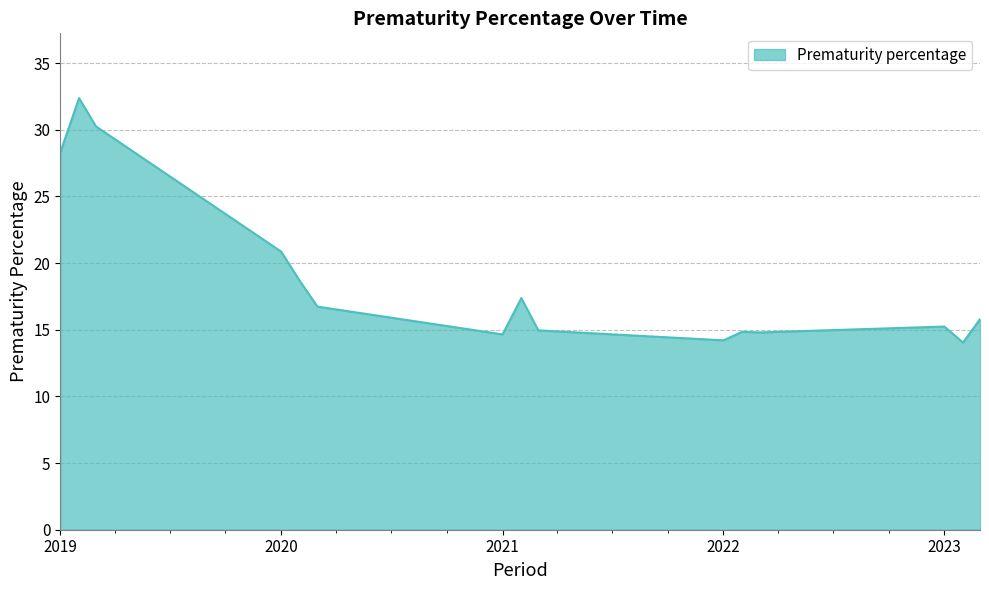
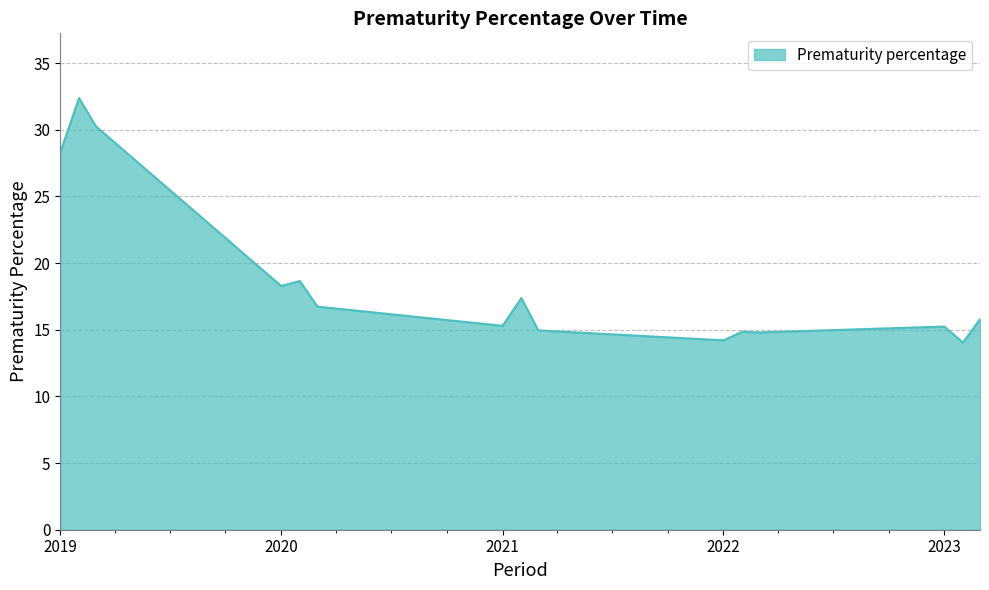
2020: 20.9 -> 18.3
2021: 14.6 -> 15.3
